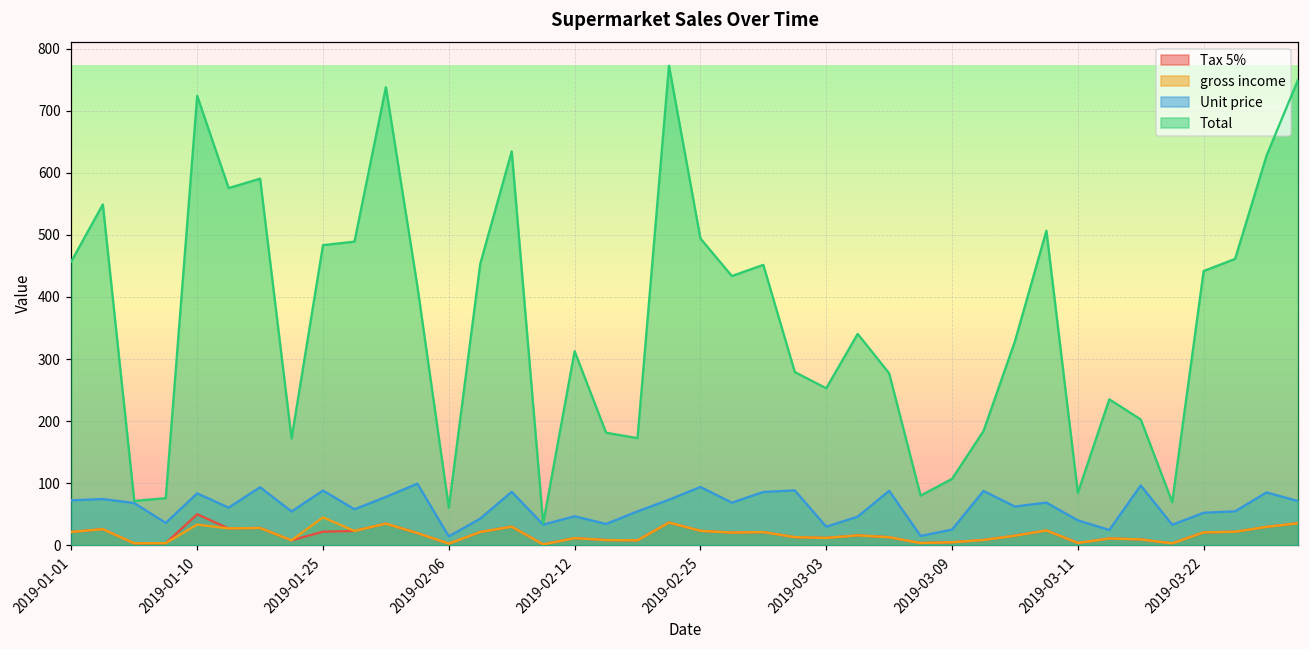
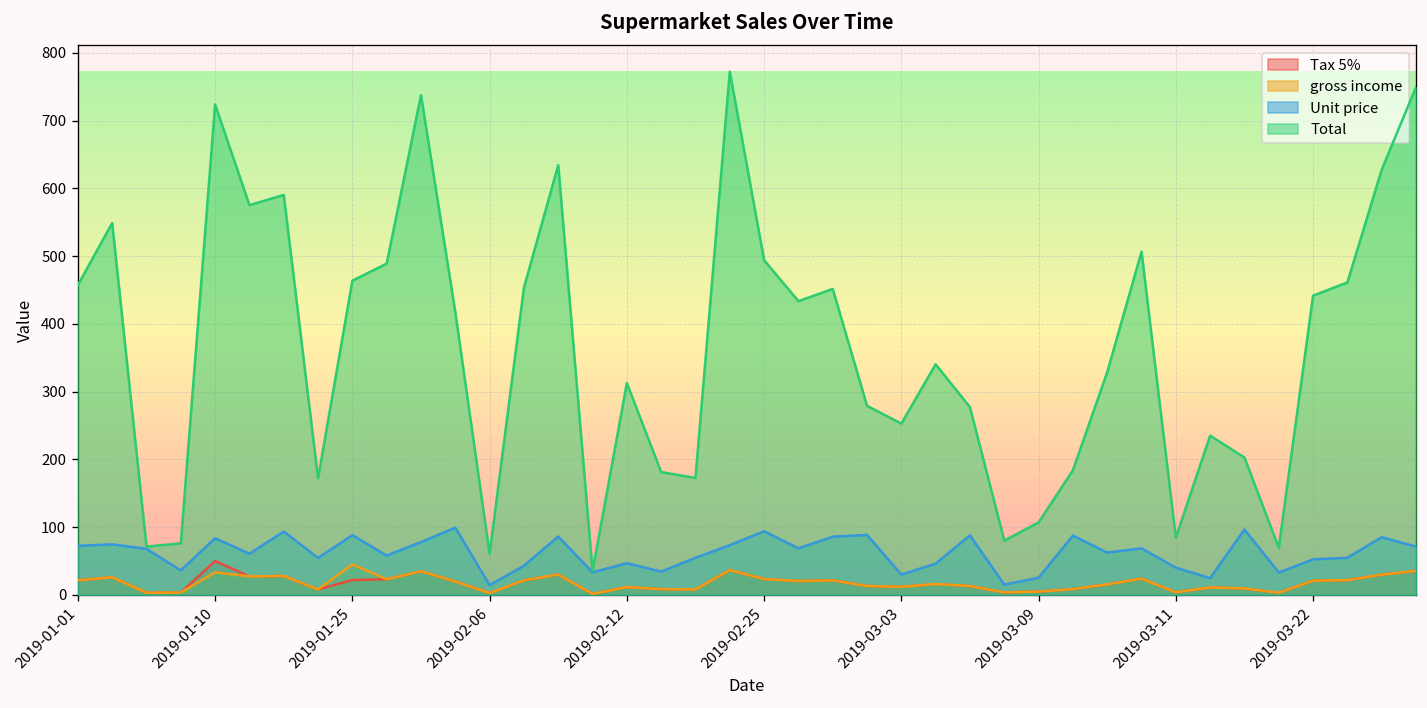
Total, 2019-01-25: 480 -> 460
